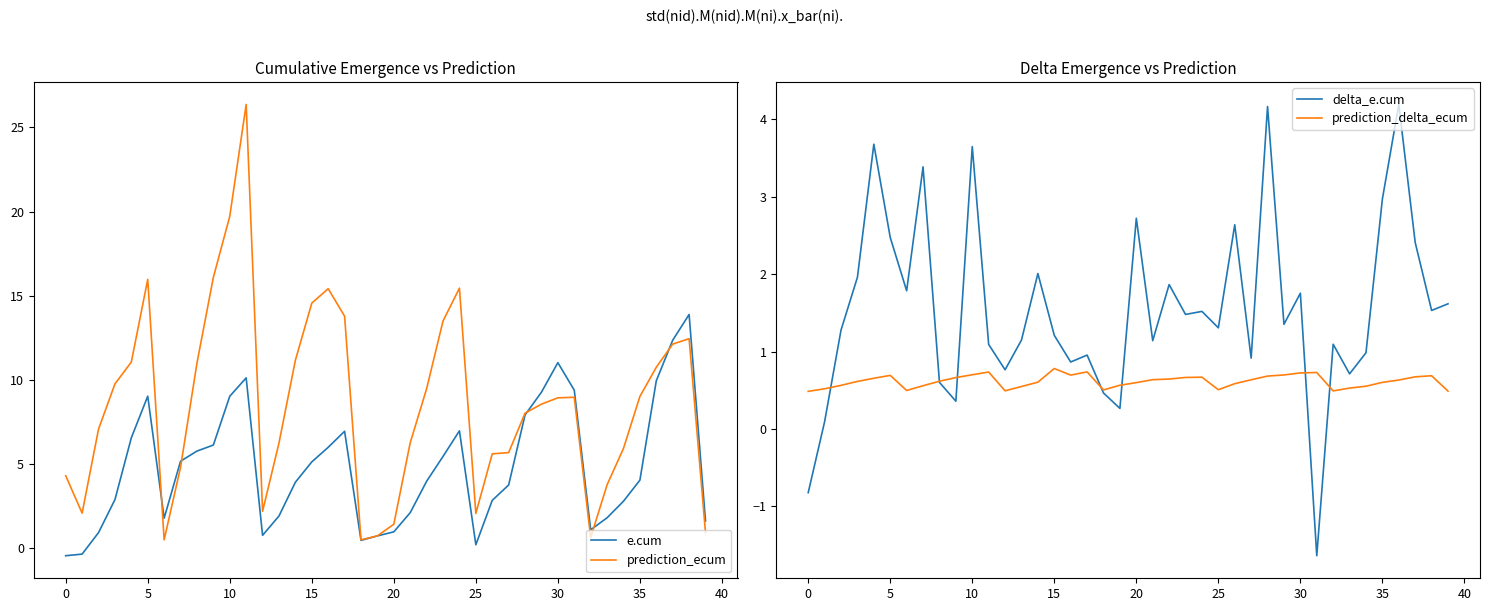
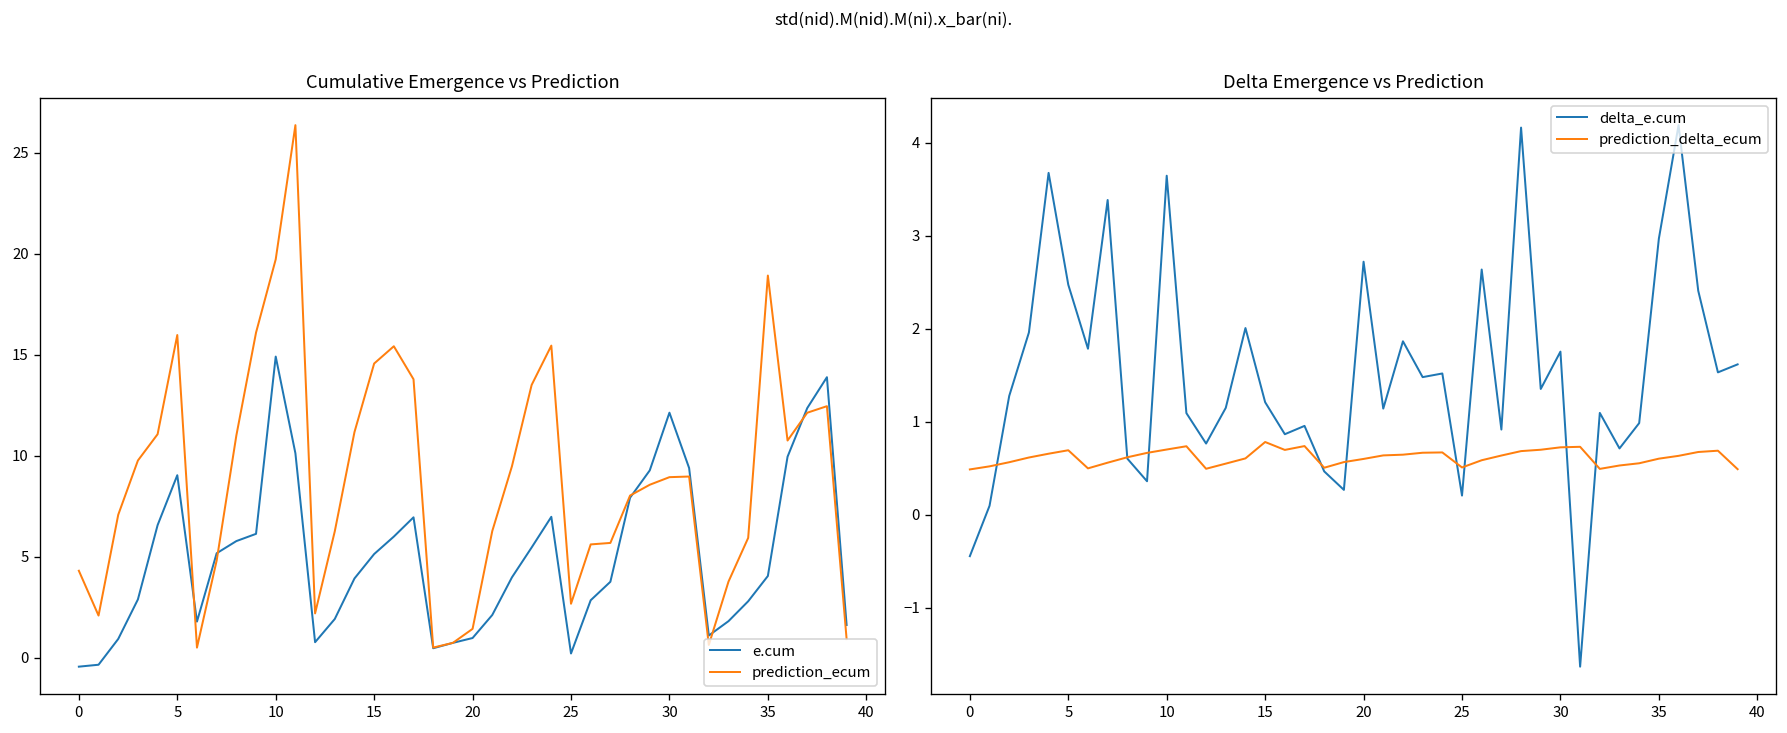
Cumulative Emergence vs Prediction, e.cum, 10: 9.0 -> 14.9
Cumulative Emergence vs Prediction, prediction_ecum, 25: 2.1 -> 2.7
Cumulative Emergence vs Prediction, e.cum, 30: 11.0 -> 12.1
Cumulative Emergence vs Prediction, prediction_ecum, 35: 9.0 -> 18.9
Delta Emergence vs Prediction, delta_e.cum, 0: -0.8 -> -0.4
Delta Emergence vs Prediction, delta_e.cum, 25: 1.3 -> 0.2
